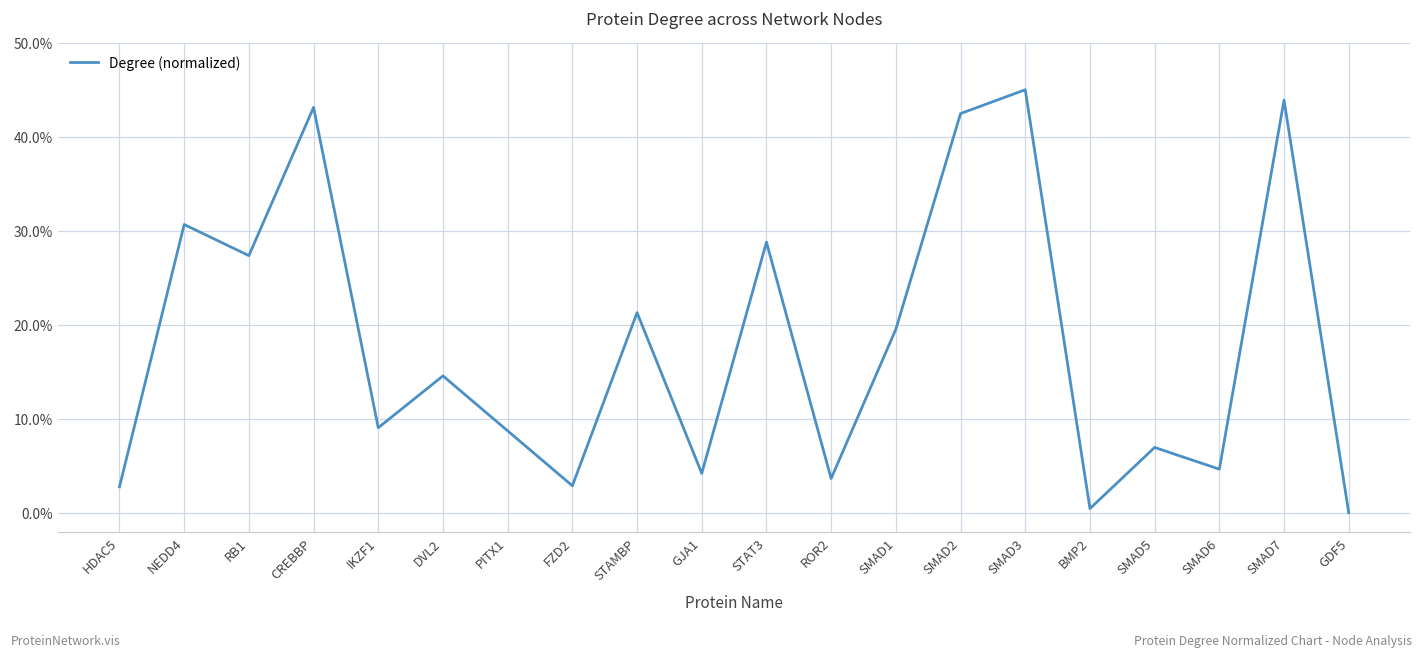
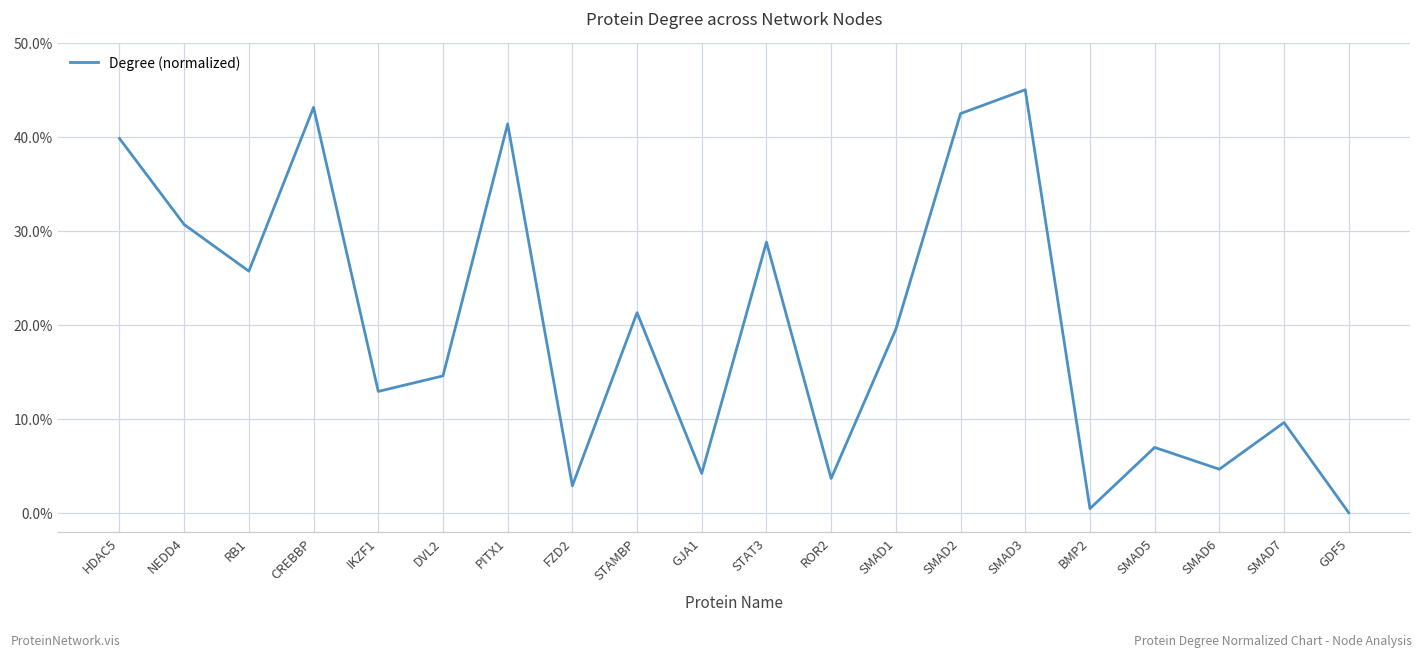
HDAC5: 3% -> 40%
RB1: 27% -> 26%
IKZF1: 9% -> 13%
PITX1: 9% -> 41%
SMAD7: 44% -> 10%
